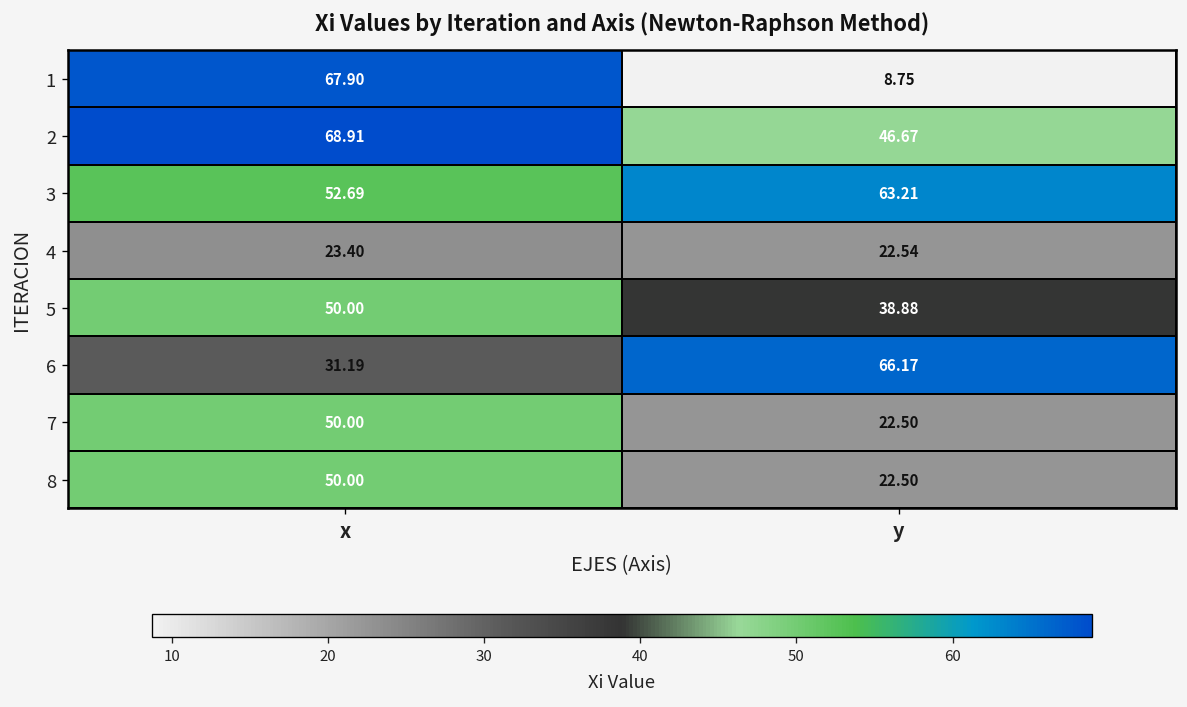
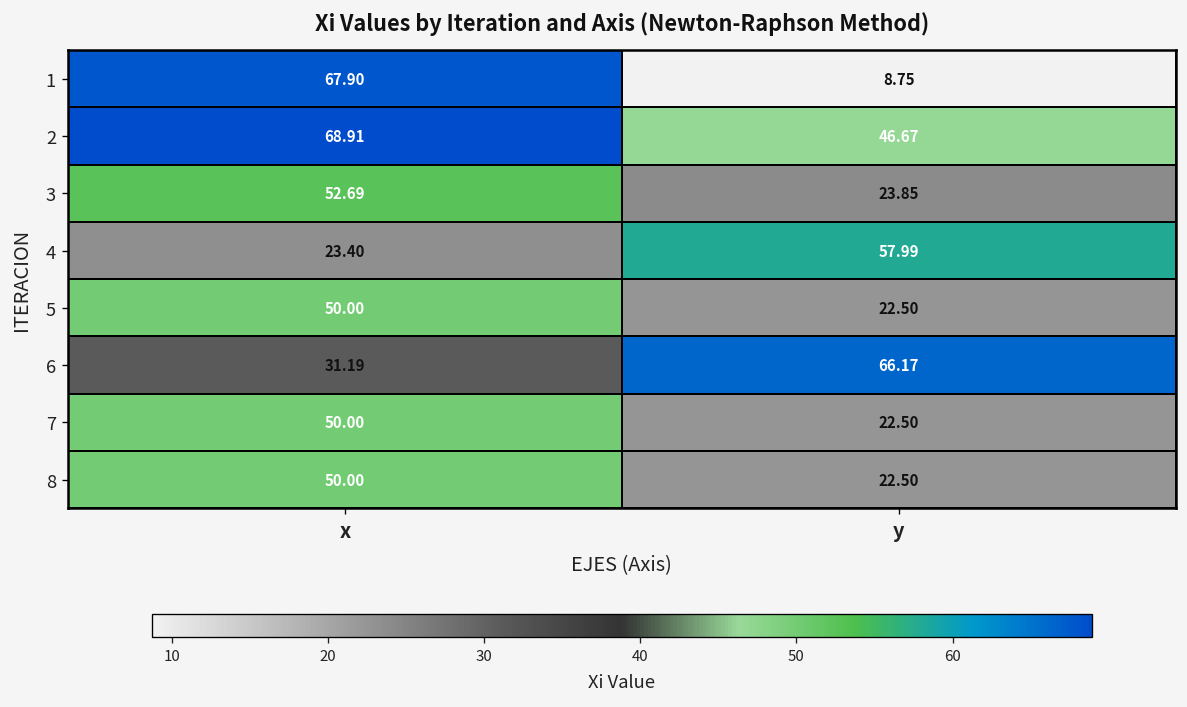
3, y: 63.21 -> 23.85
4, y: 22.54 -> 57.99
5, y: 38.88 -> 22.50
